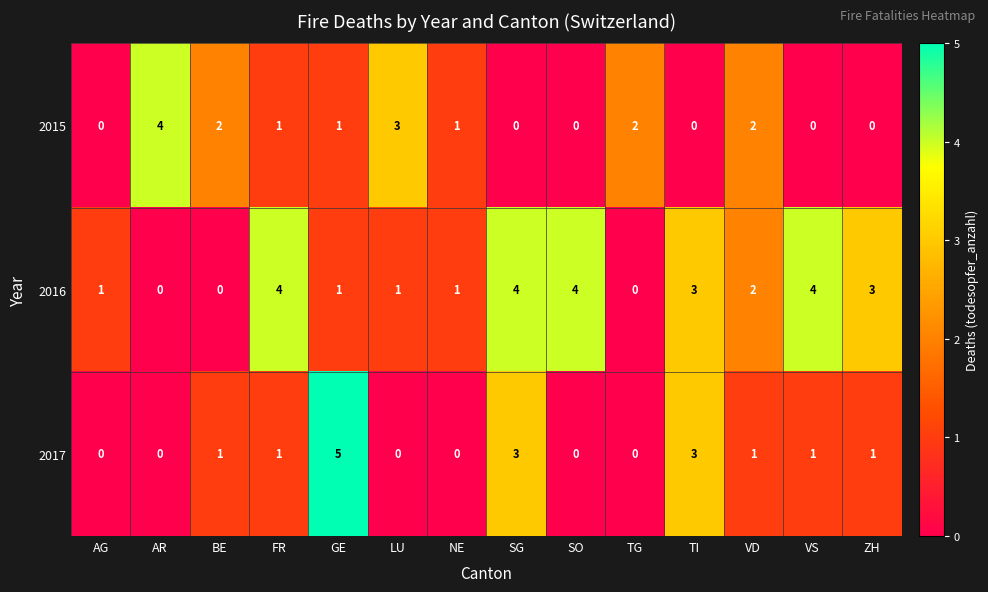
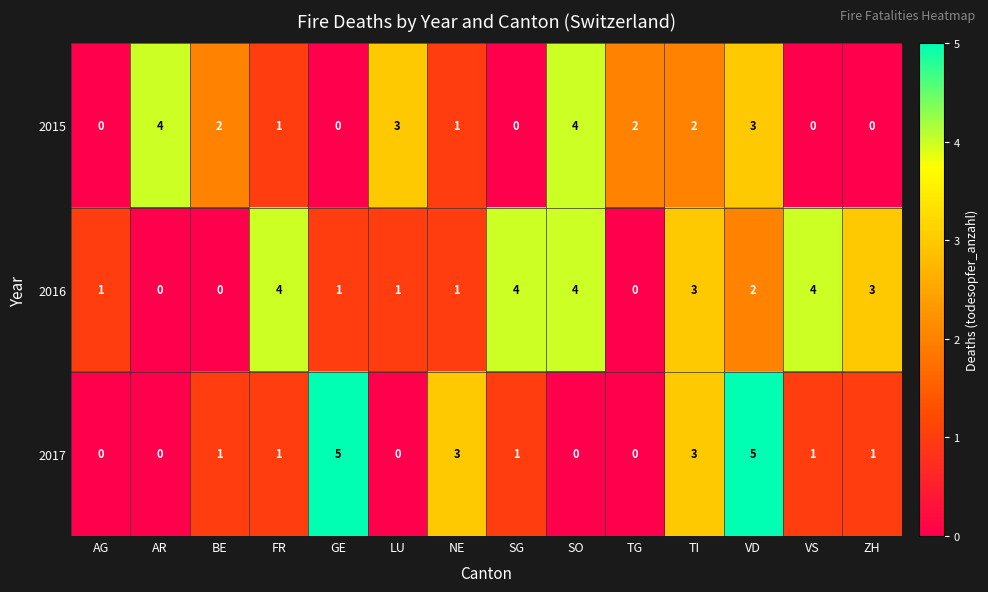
2015, GE: 1 -> 0
2015, SO: 0 -> 4
2015, TI: 0 -> 2
2015, VD: 2 -> 3
2017, NE: 0 -> 3
2017, SG: 3 -> 1
2017, VD: 1 -> 5
